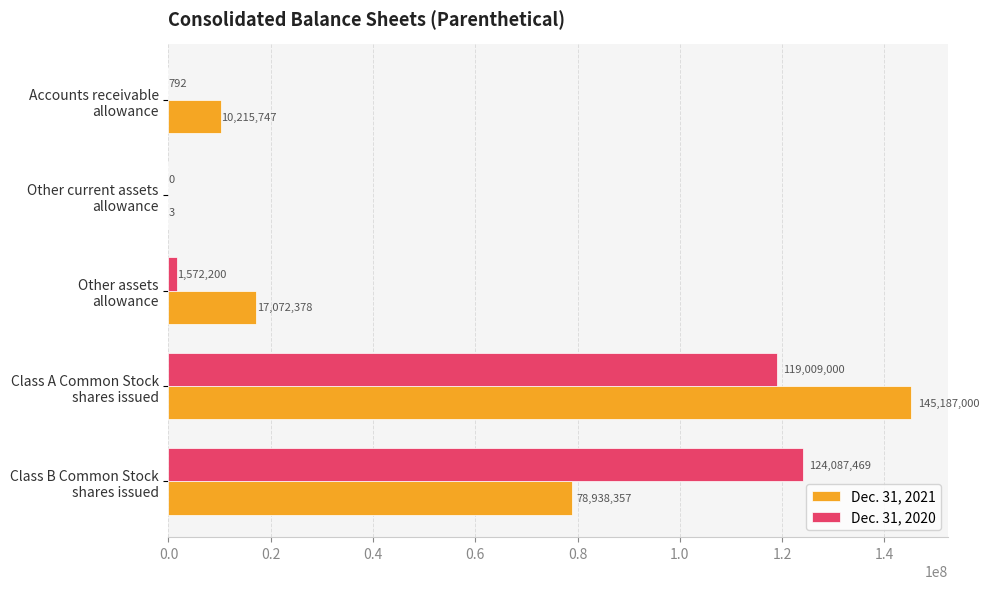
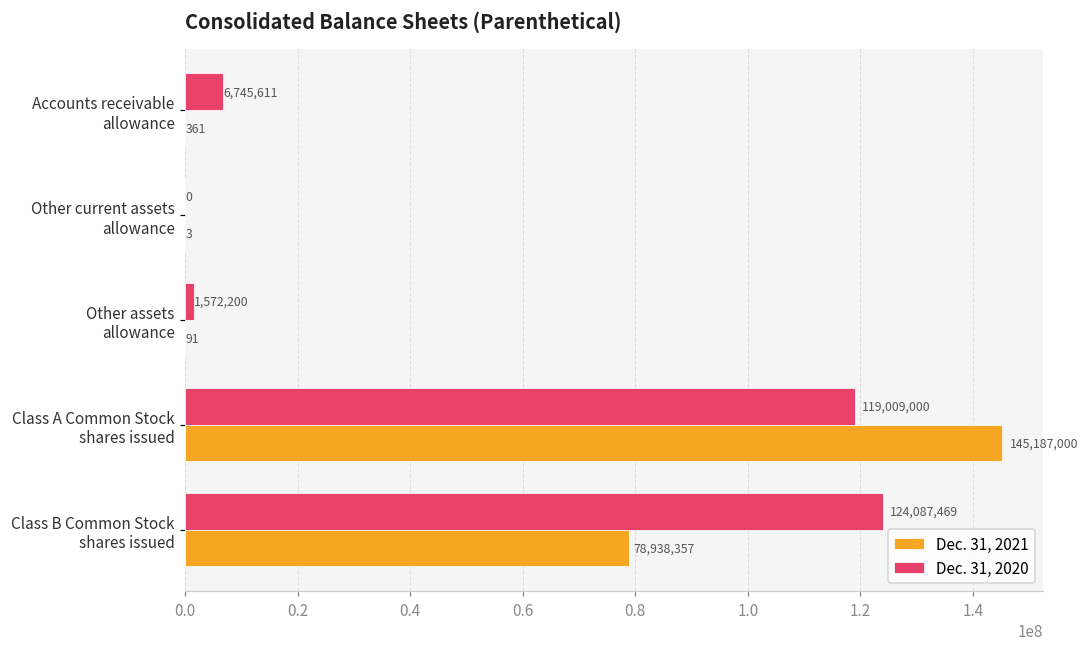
Dec. 31, 2020, Accounts receivable allowance: 792 -> 6,745,611
Dec. 31, 2021, Accounts receivable allowance: 10,215,747 -> 361
Dec. 31, 2021, Other assets allowance: 17,072,378 -> 91
